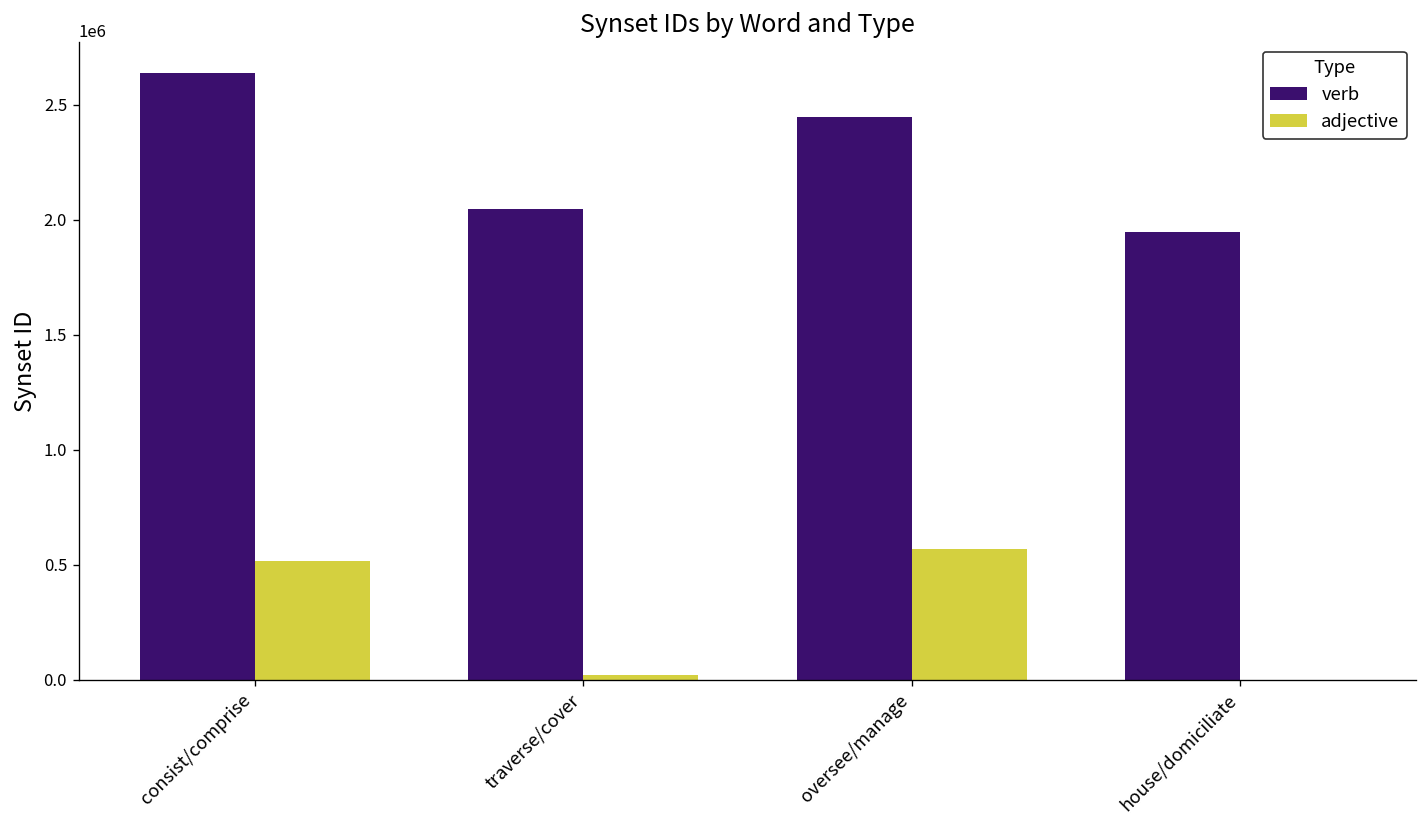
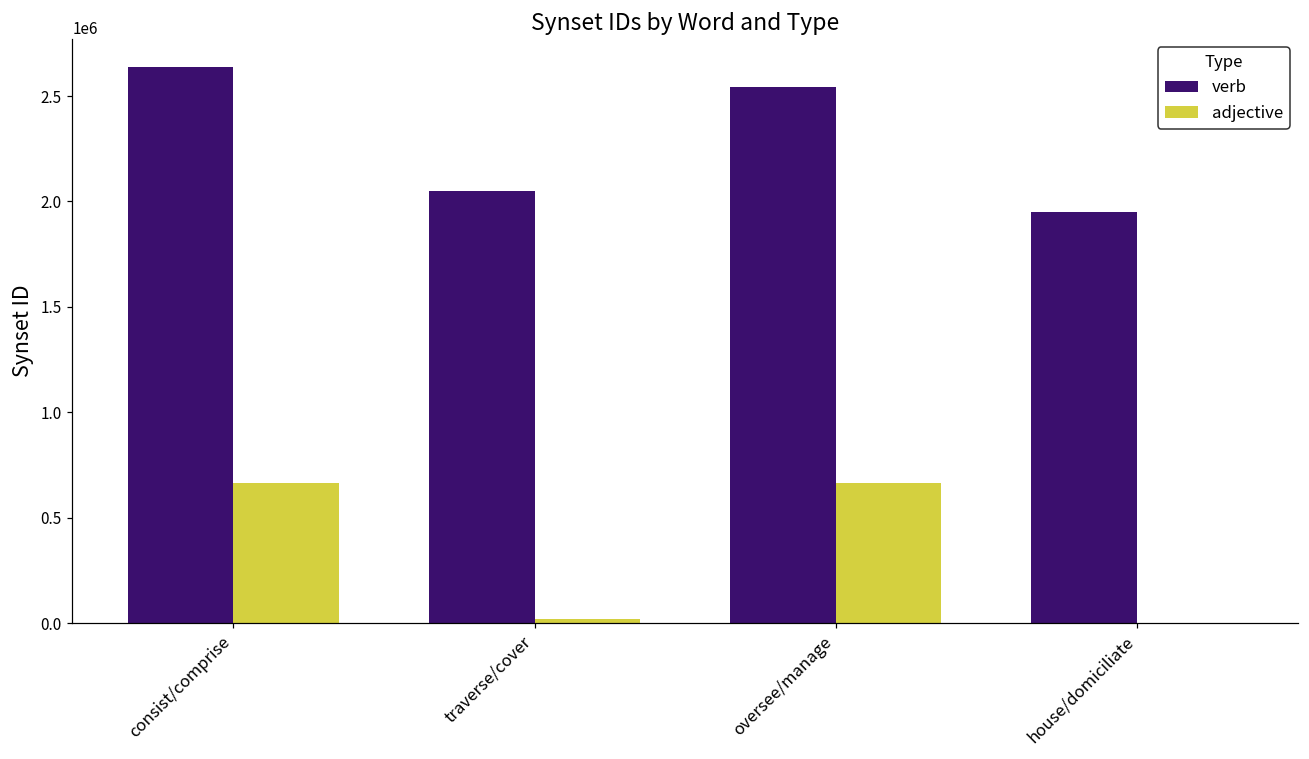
adjective, consist/comprise: 510000 -> 660000
verb, oversee/manage: 2450000 -> 2540000
adjective, oversee/manage: 570000 -> 670000
